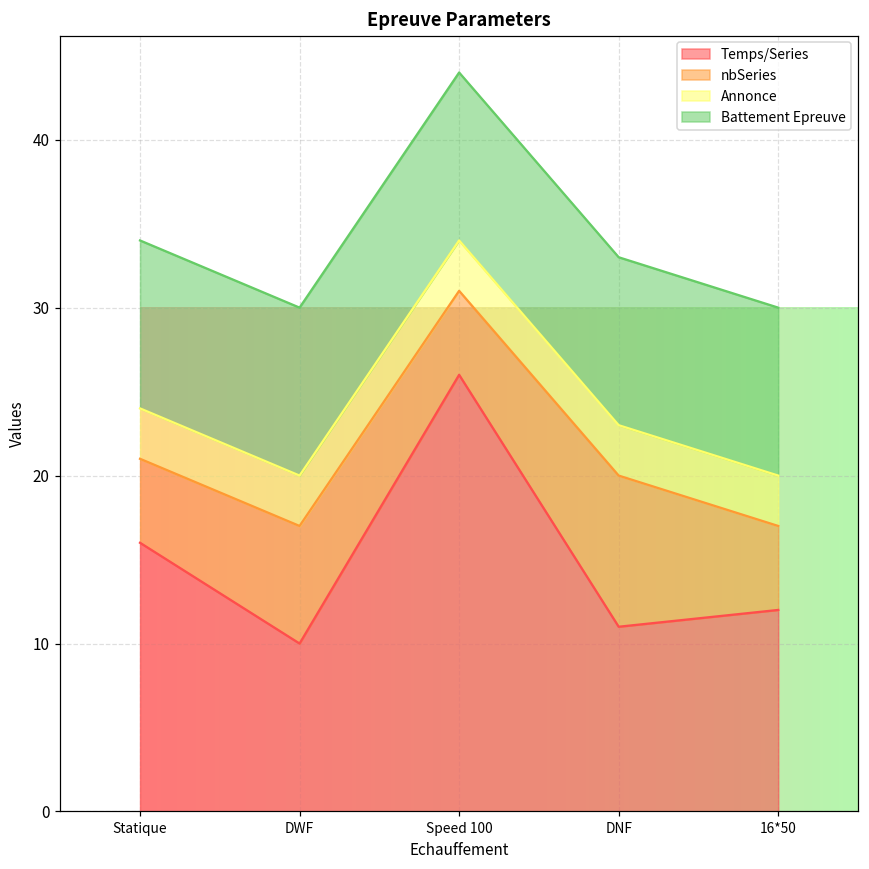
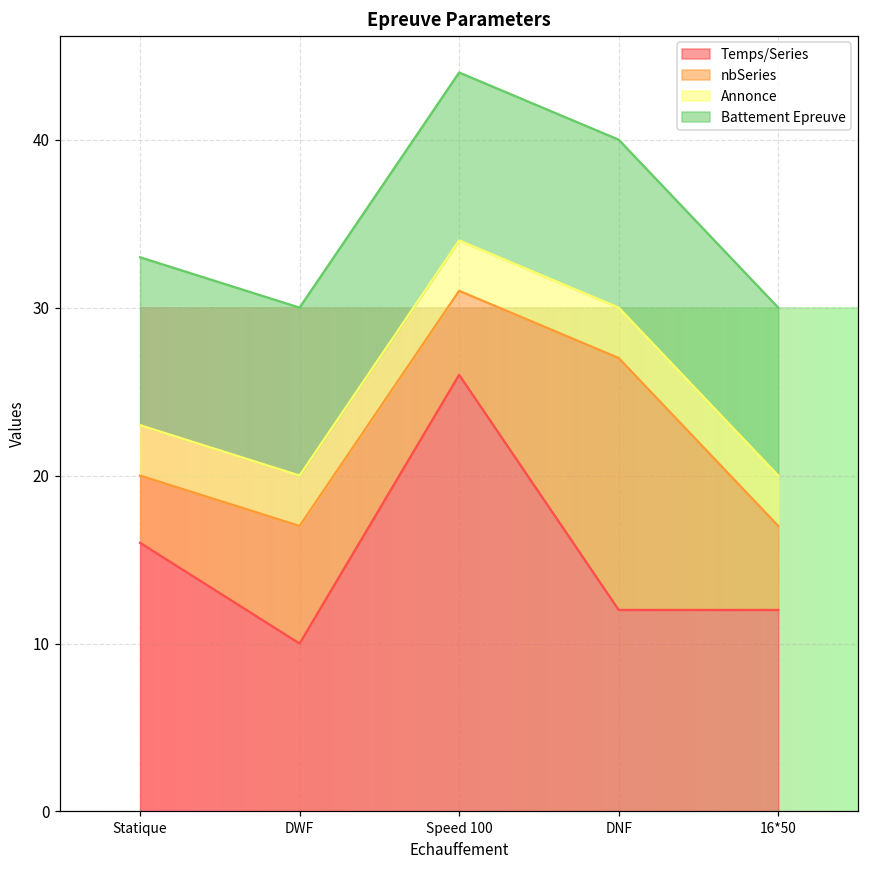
nbSeries, Statique: 5 -> 4
Temps/Series, DNF: 11 -> 12
nbSeries, DNF: 9 -> 15
